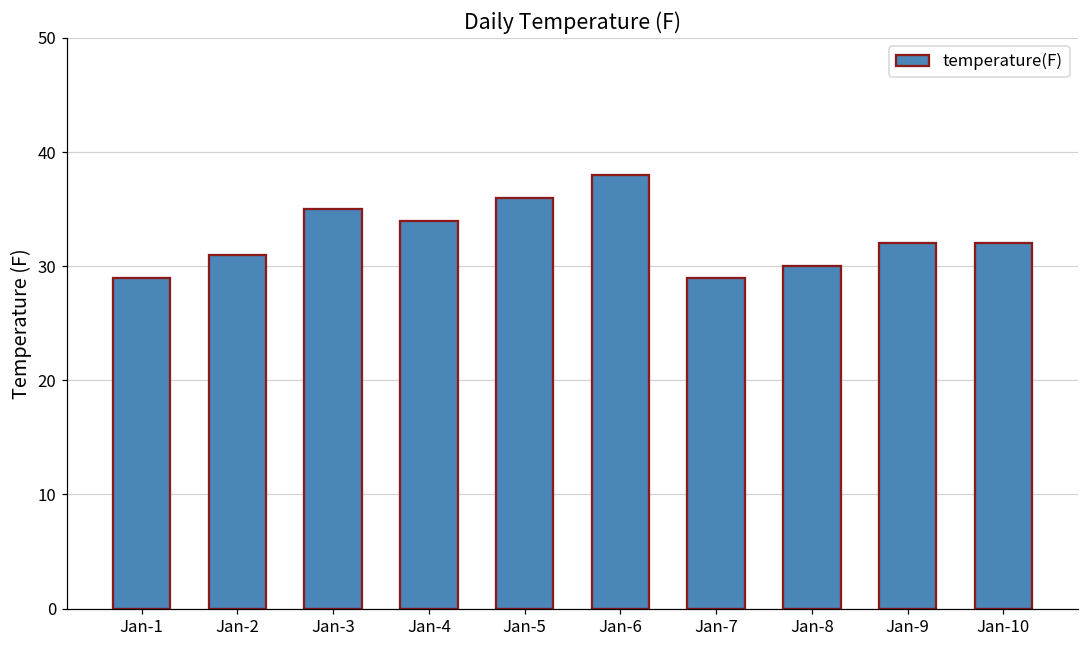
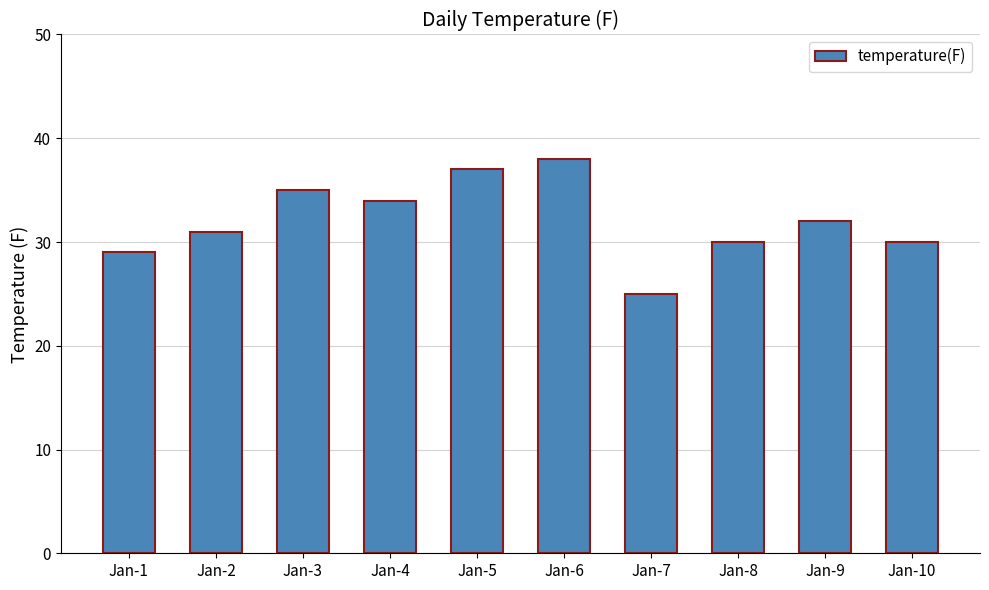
Jan-5: 36 -> 37
Jan-7: 29 -> 25
Jan-10: 32 -> 30
